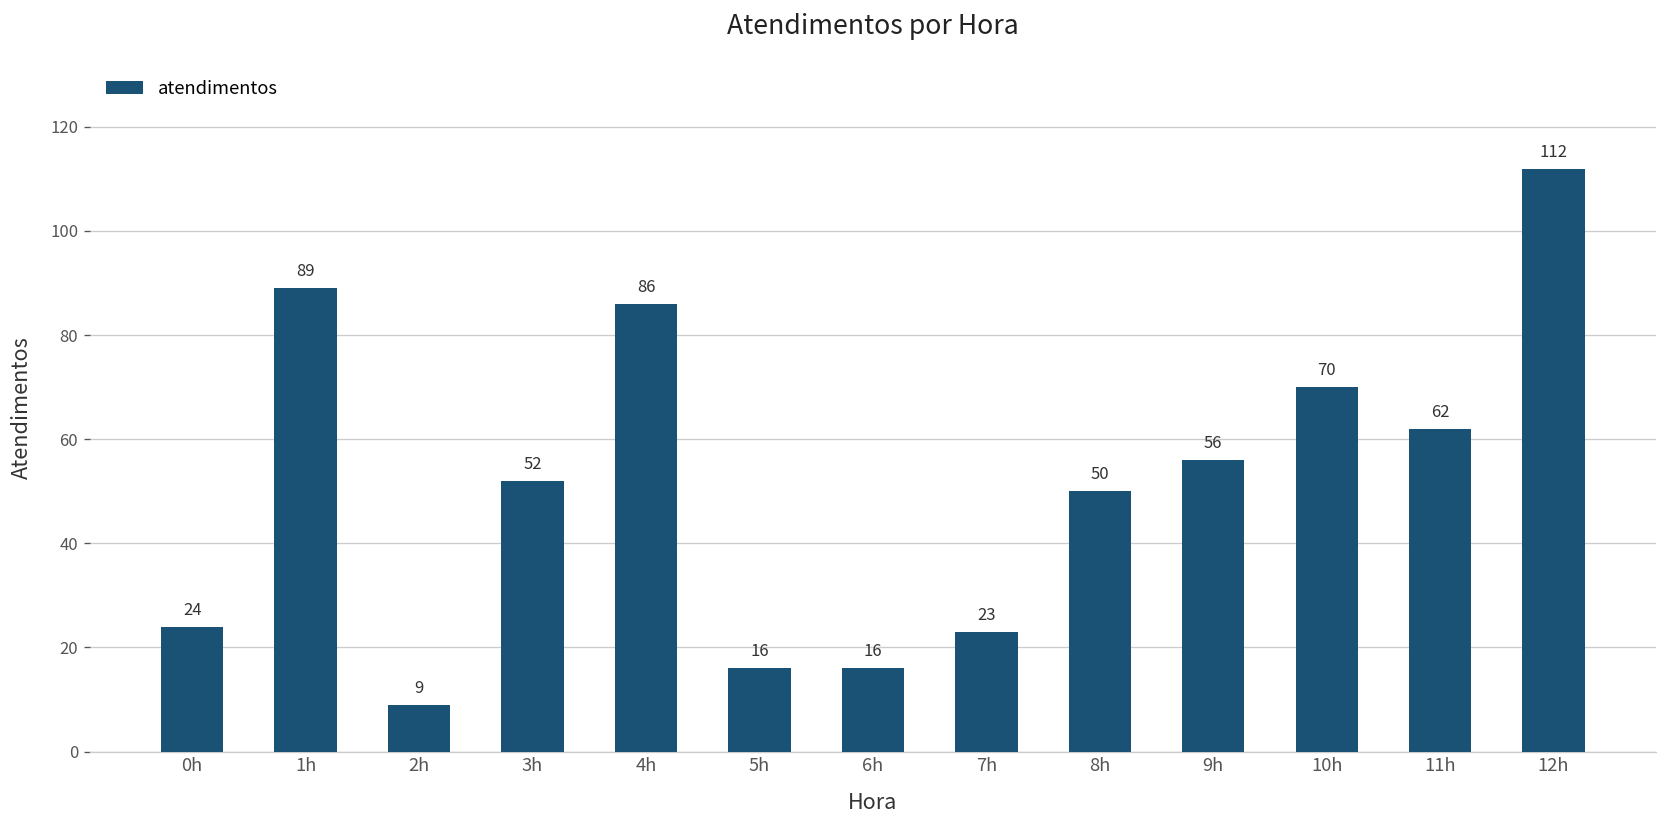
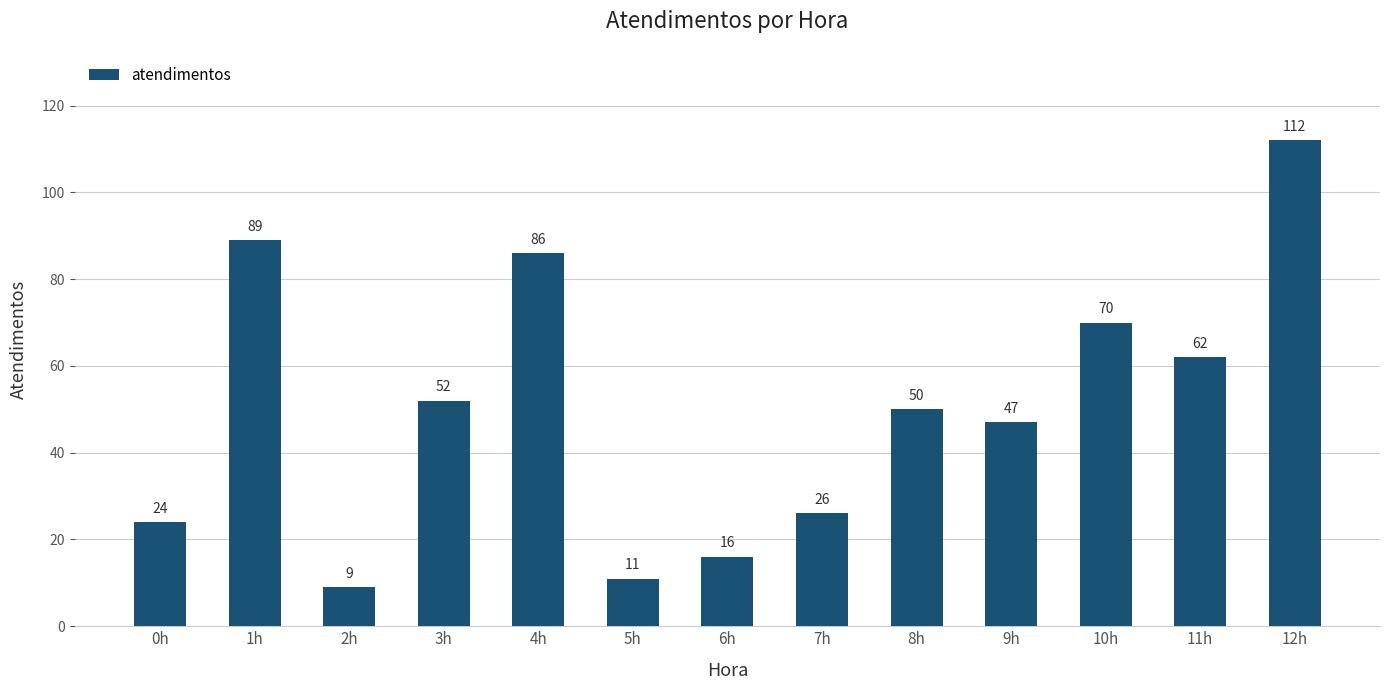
5h: 16 -> 11
7h: 23 -> 26
9h: 56 -> 47
